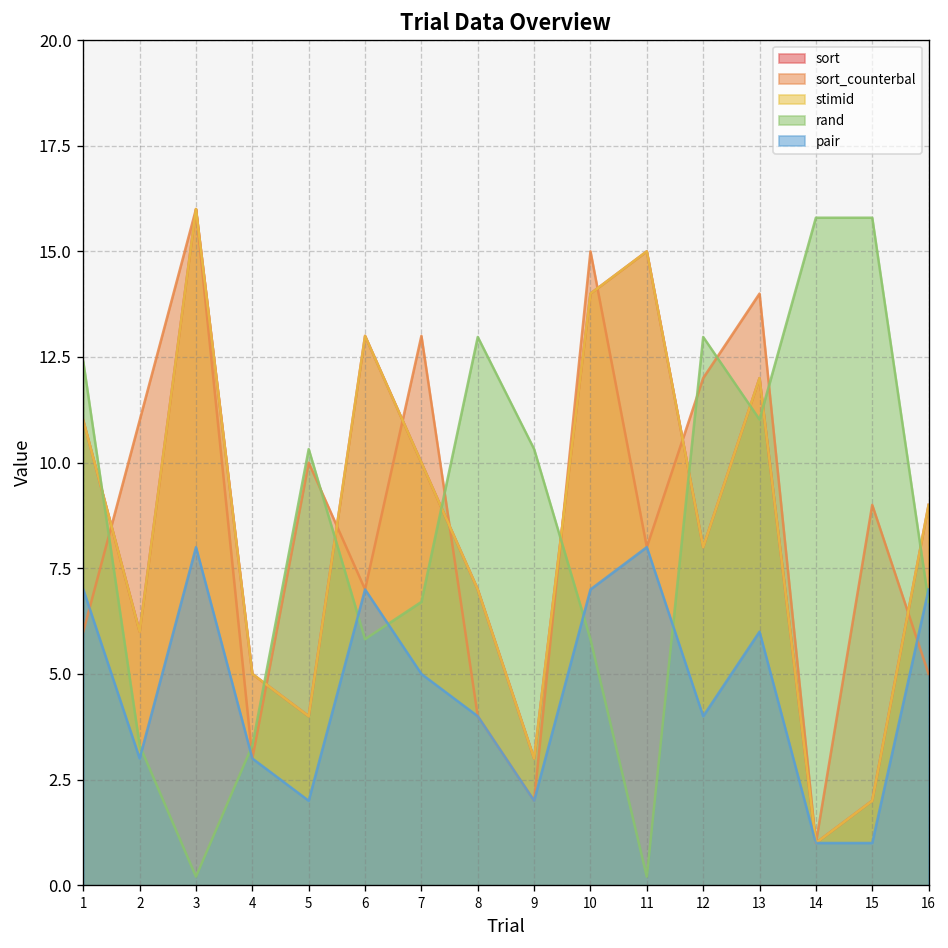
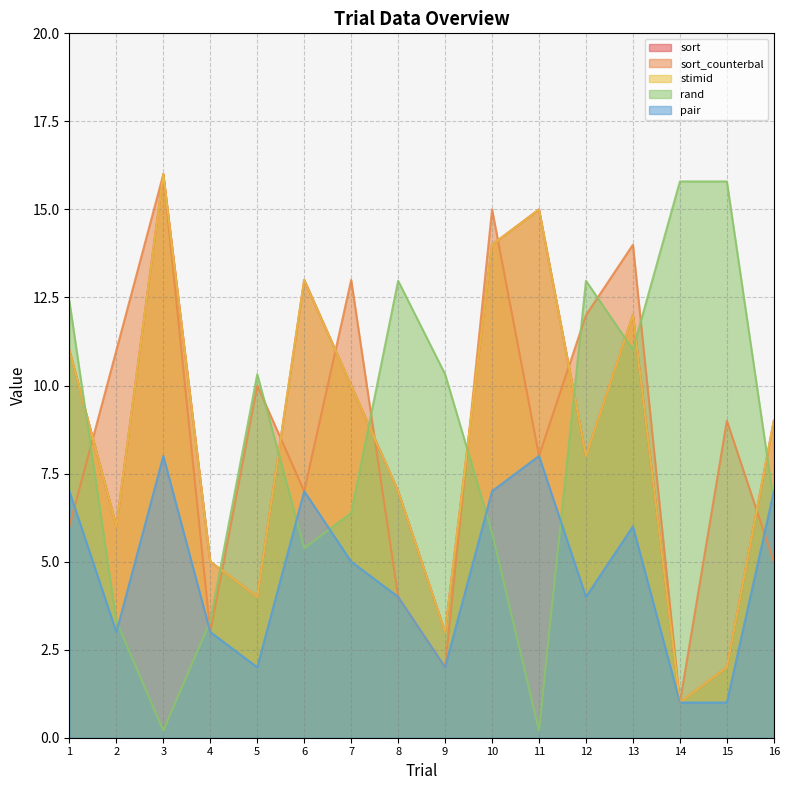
rand, 6: 5.8 -> 5.4
rand, 7: 6.7 -> 6.4
